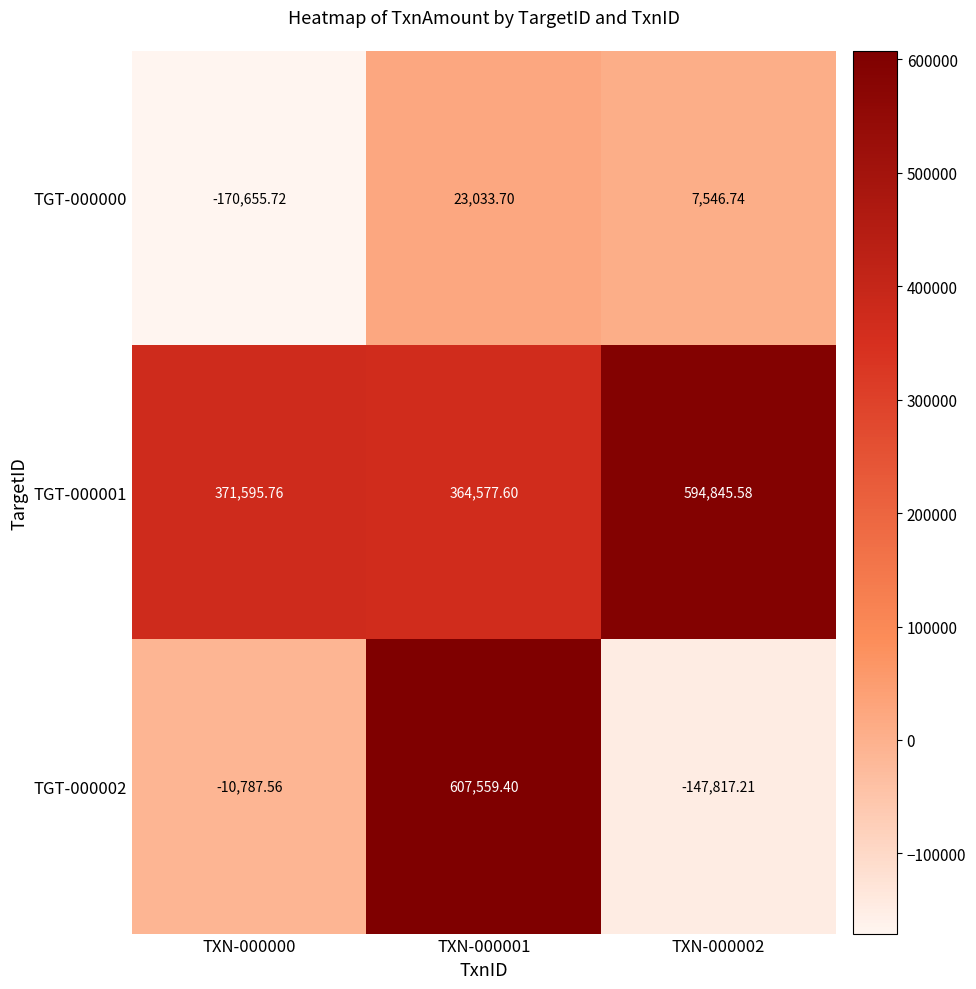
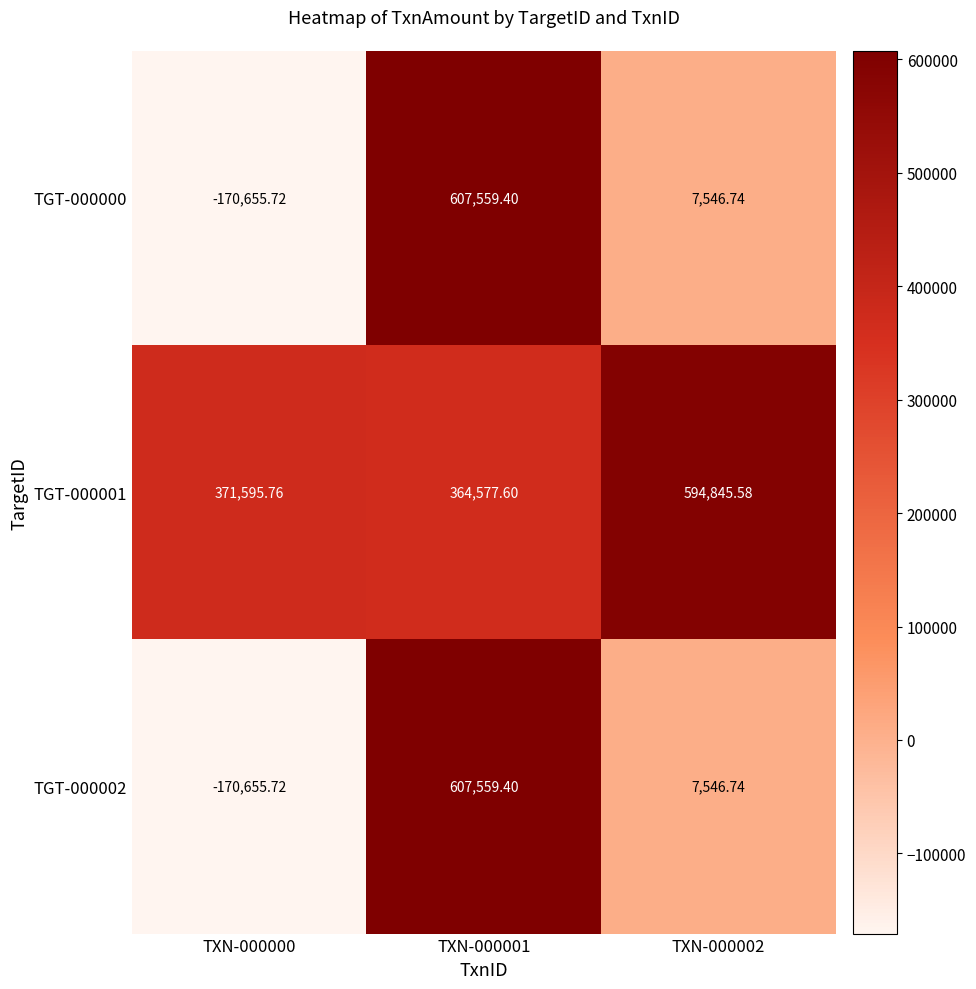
TGT-000000, TXN-000001: 23,033.70 -> 607,559.40
TGT-000002, TXN-000000: -10,787.56 -> -170,655.72
TGT-000002, TXN-000002: -147,817.21 -> 7,546.74
